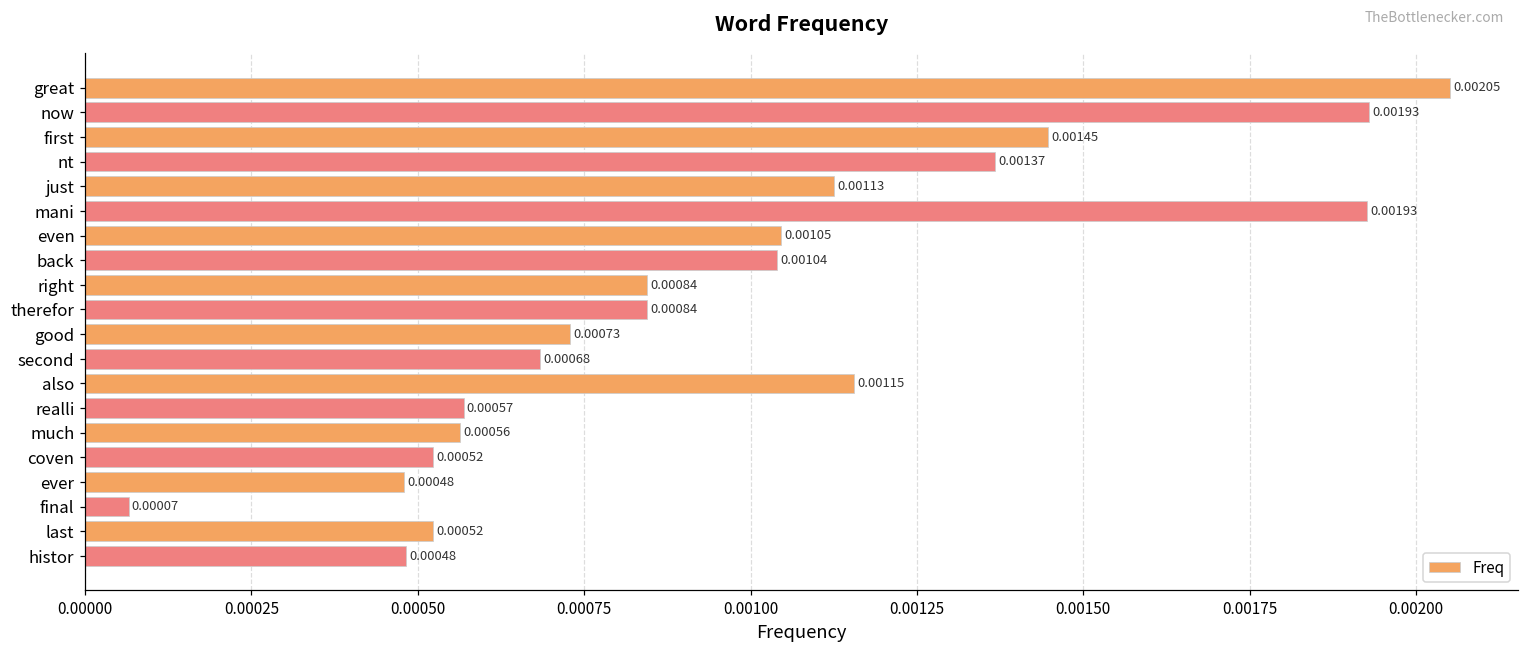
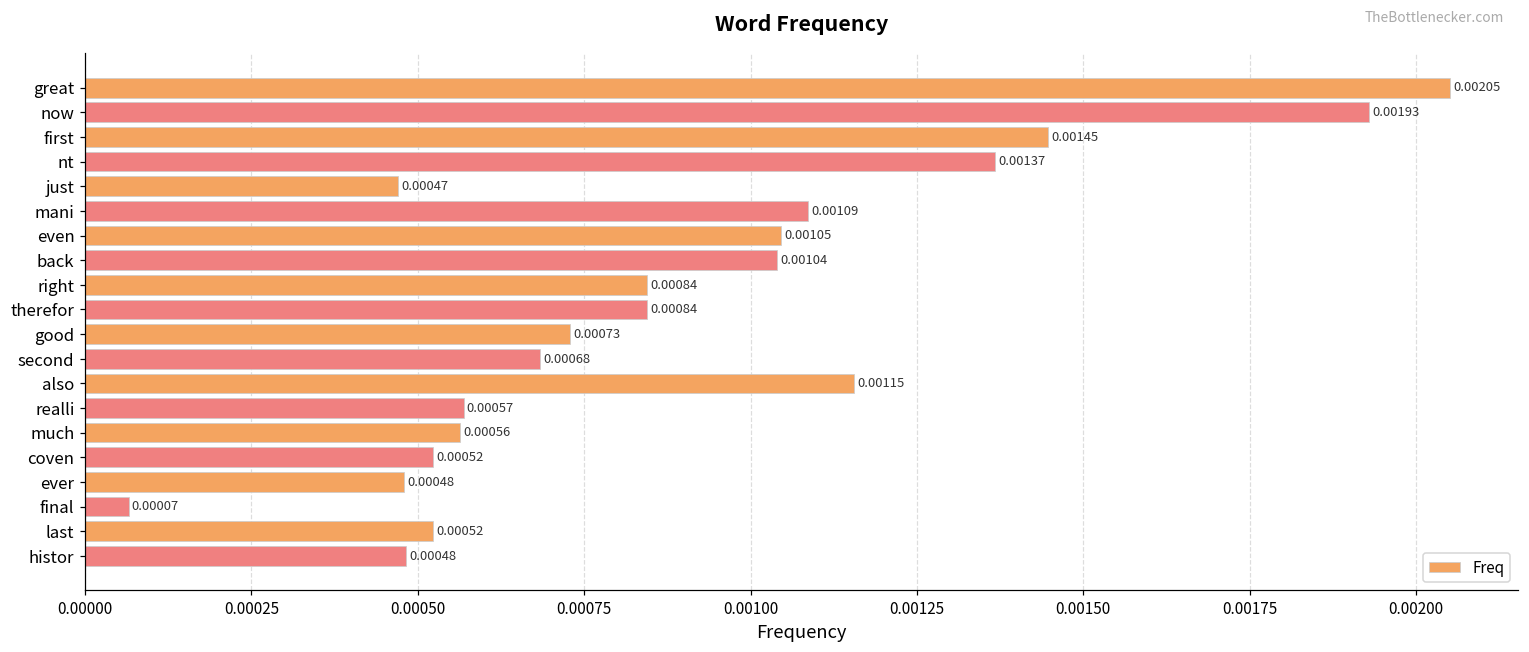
just: 0.00113 -> 0.00047
mani: 0.00193 -> 0.00109
